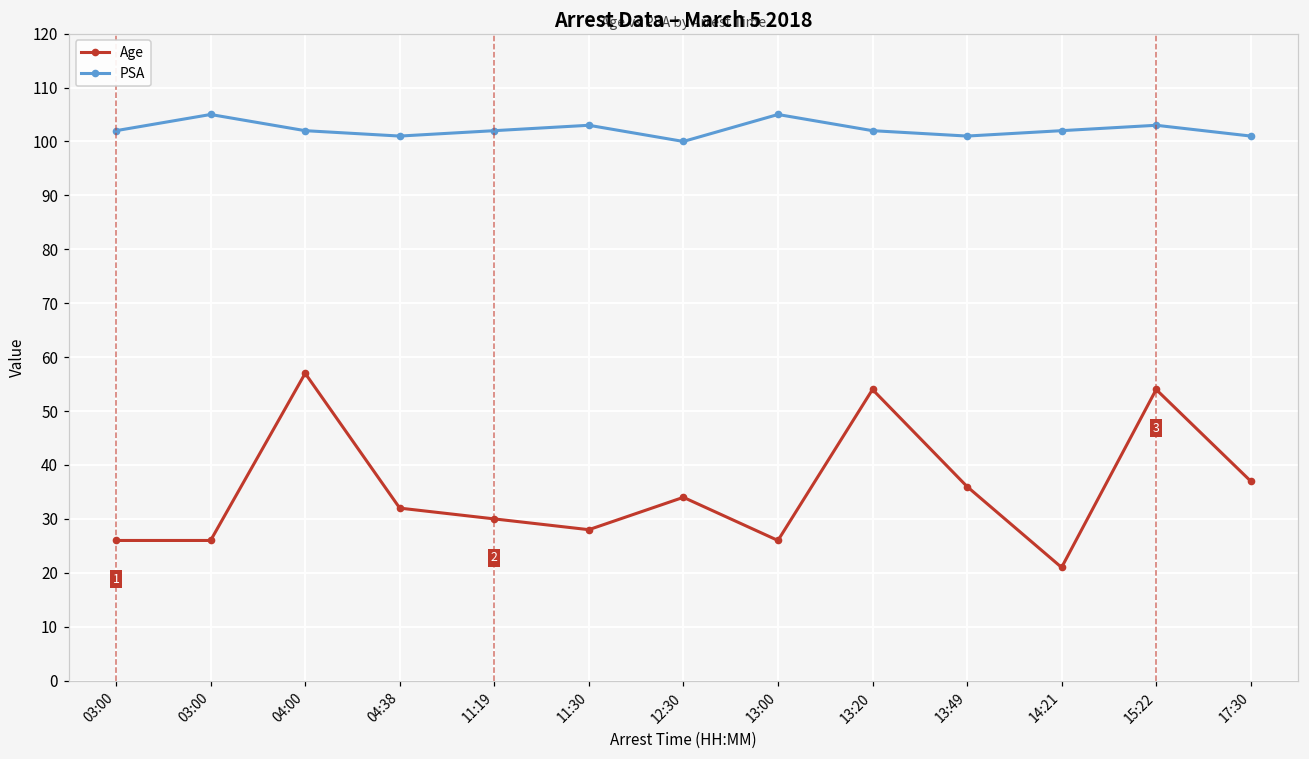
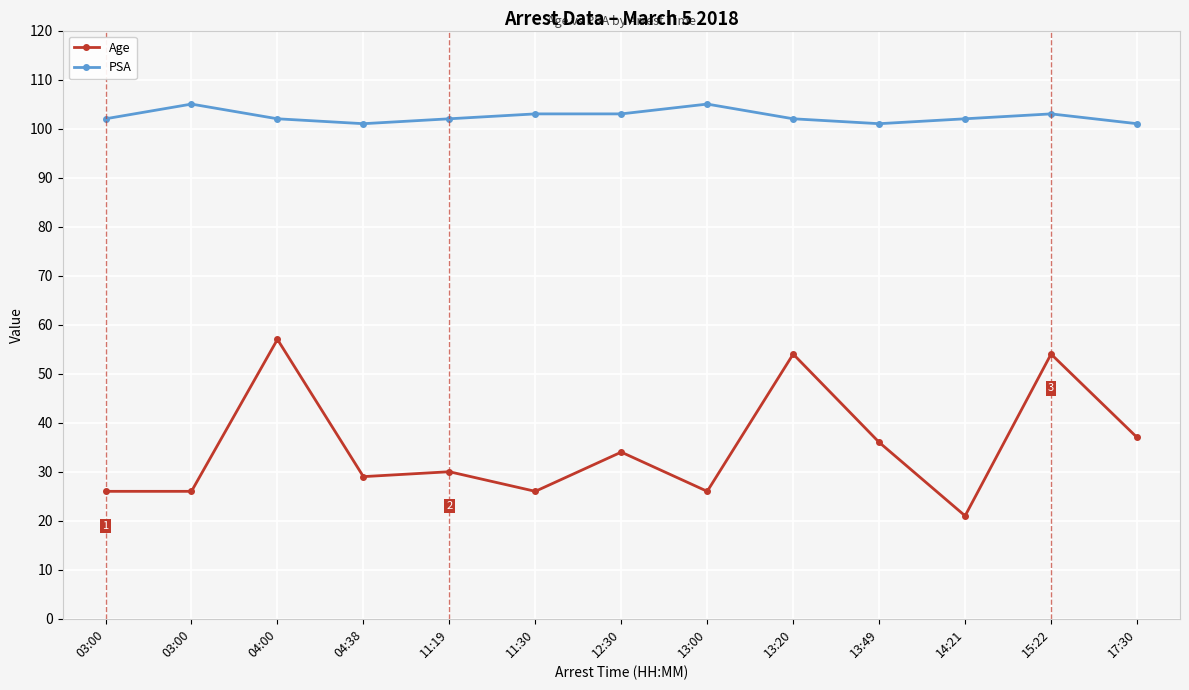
Age, 04:38: 32 -> 29
Age, 11:30: 28 -> 26
PSA, 12:30: 100 -> 103
